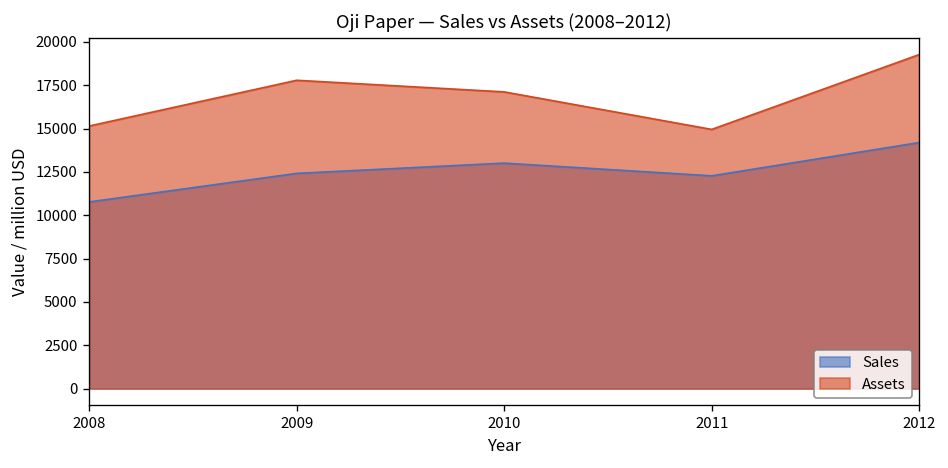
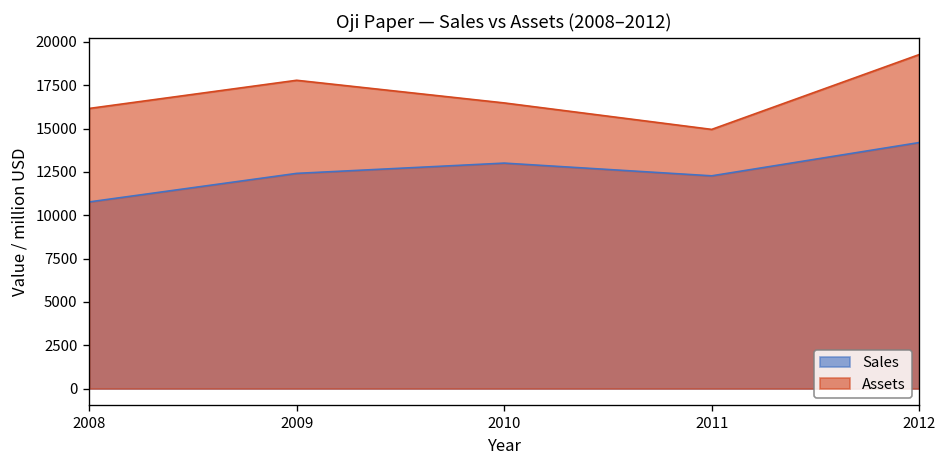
Assets, 2008: 15200 -> 16200
Assets, 2010: 17100 -> 16500
